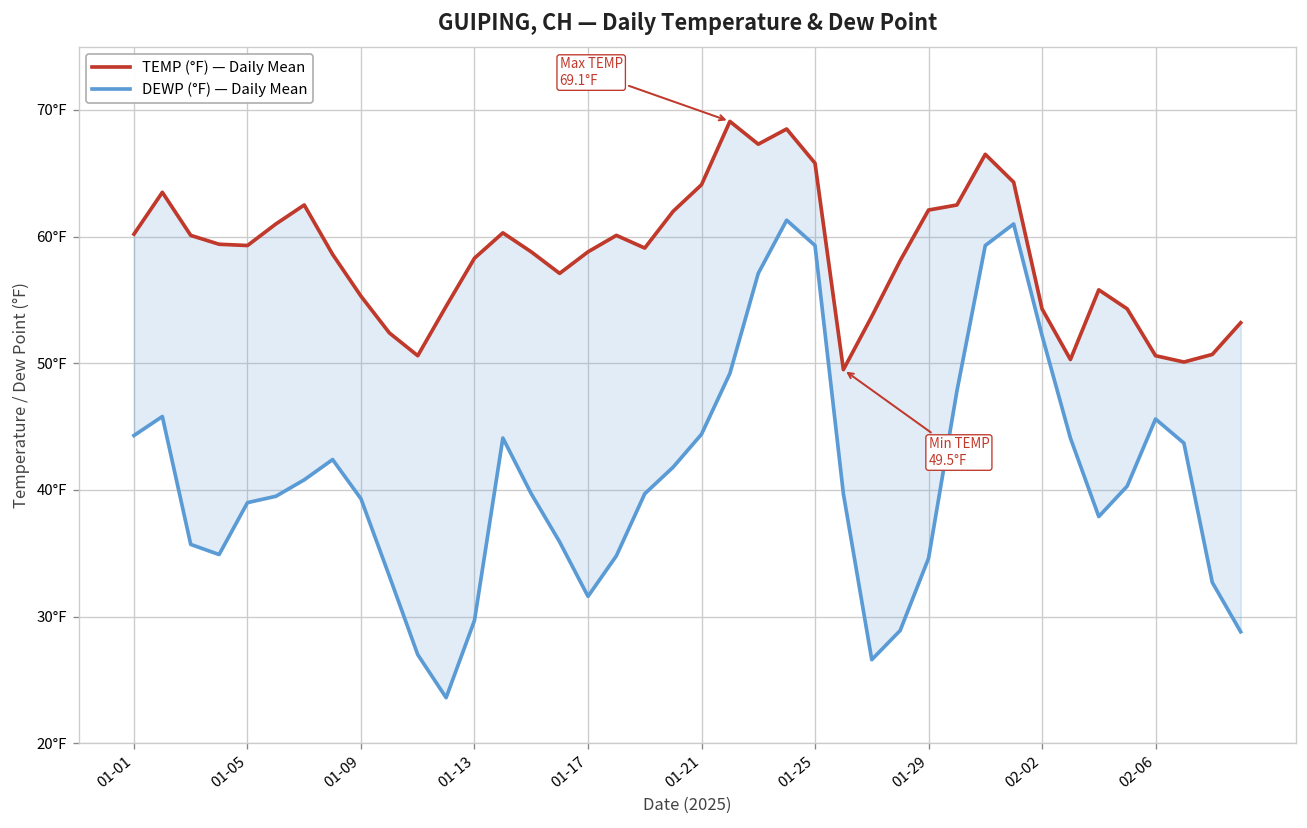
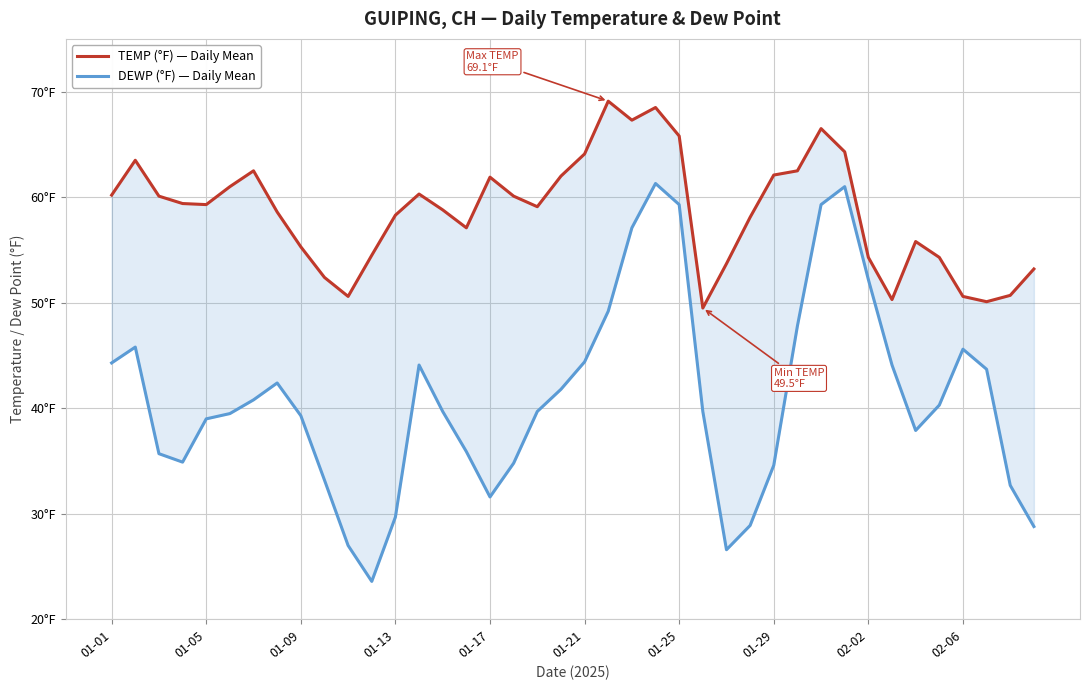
TEMP (°F) — Daily Mean, 01-17: 58.8°F -> 61.9°F
